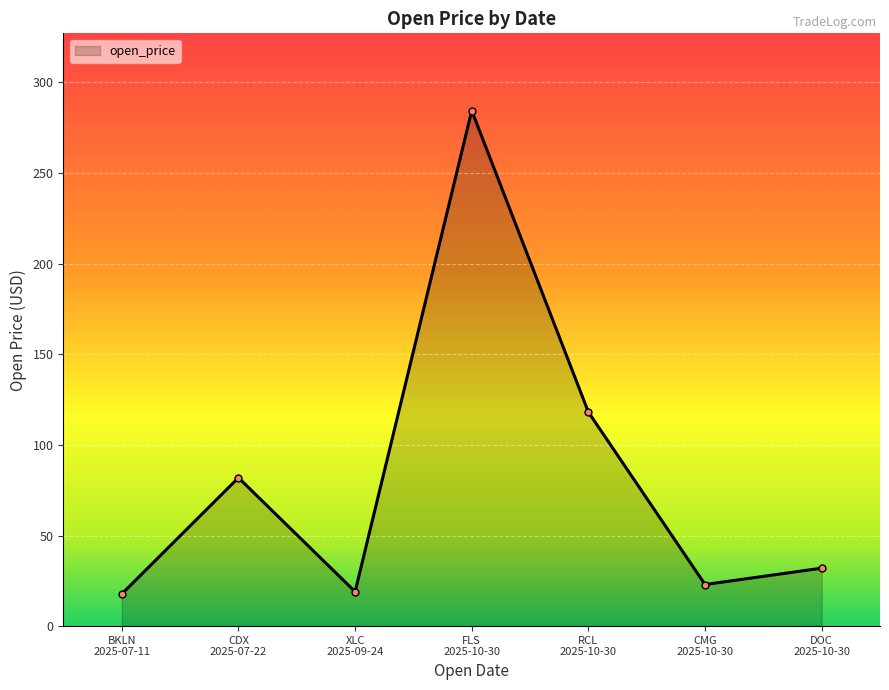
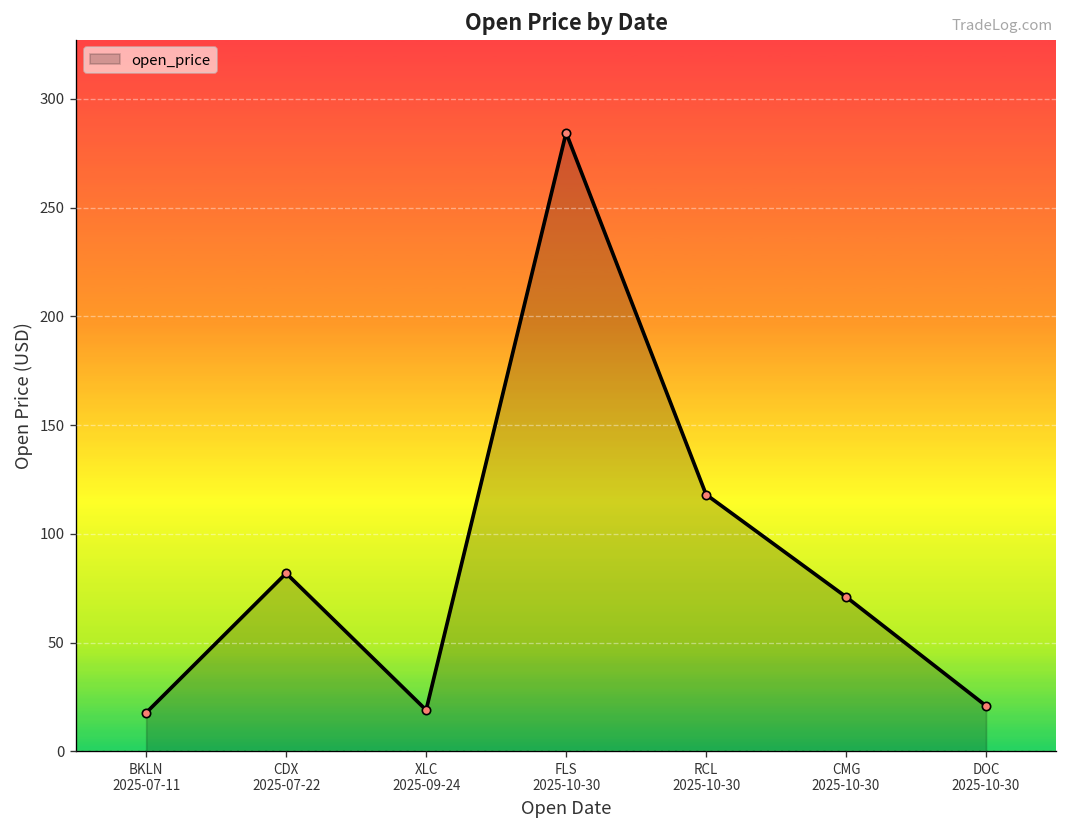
CMG 2025-10-30: 23 -> 71
DOC 2025-10-30: 32 -> 21
